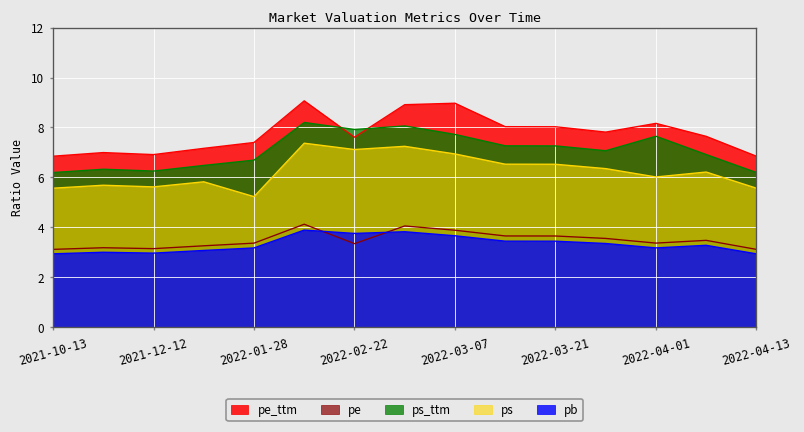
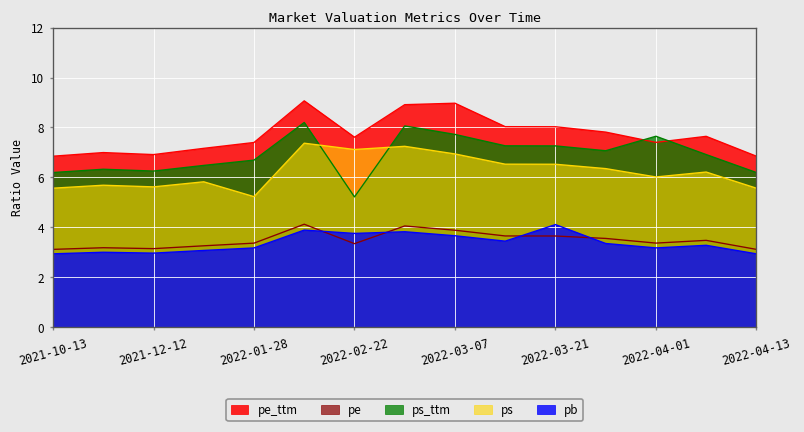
ps_ttm, 2022-02-22: 7.9 -> 5.2
pb, 2022-03-21: 3.4 -> 4.1
pe_ttm, 2022-04-01: 8.2 -> 7.4
